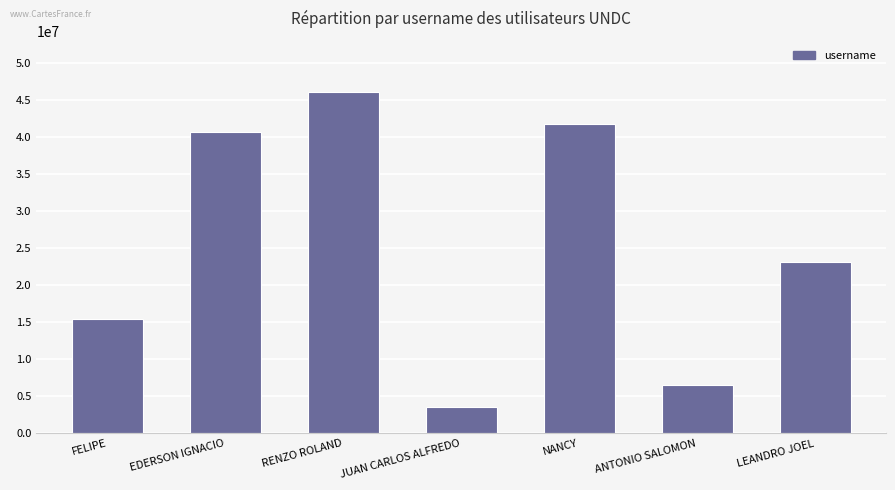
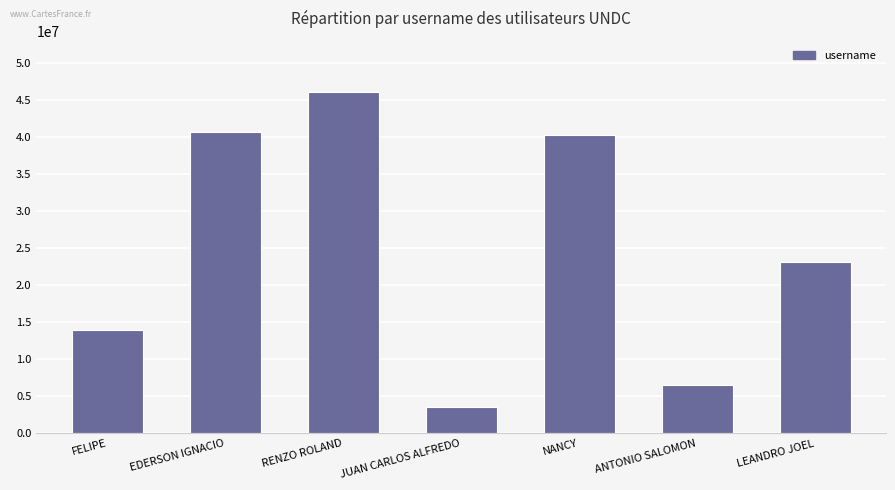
FELIPE: 15000000 -> 14000000
NANCY: 42000000 -> 40000000
